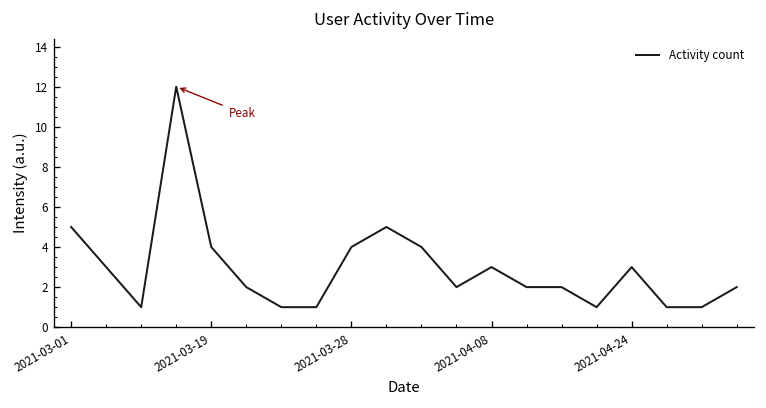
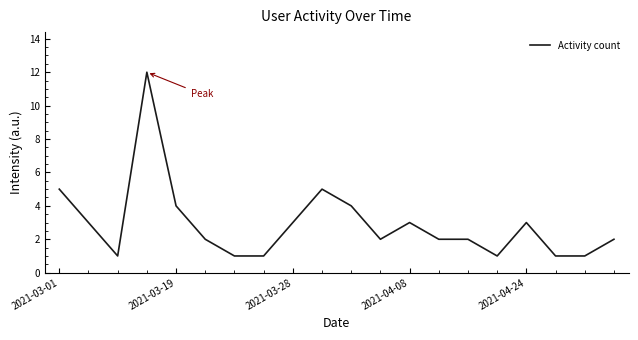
2021-03-28: 4 -> 3
